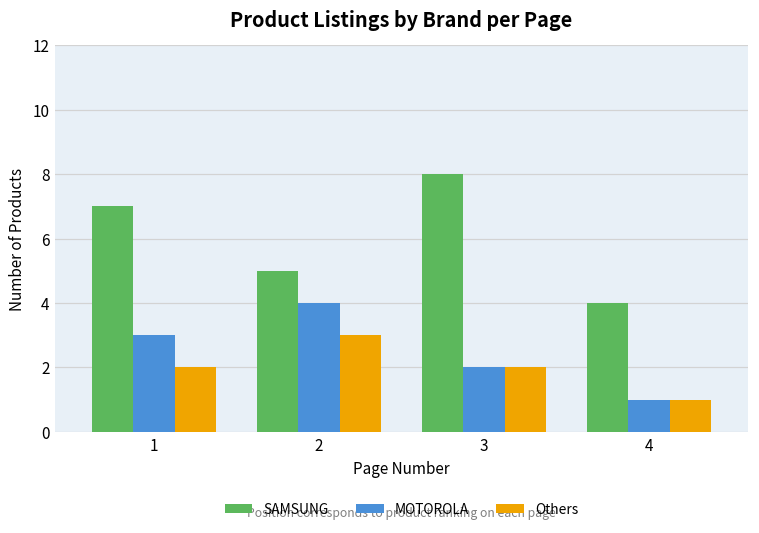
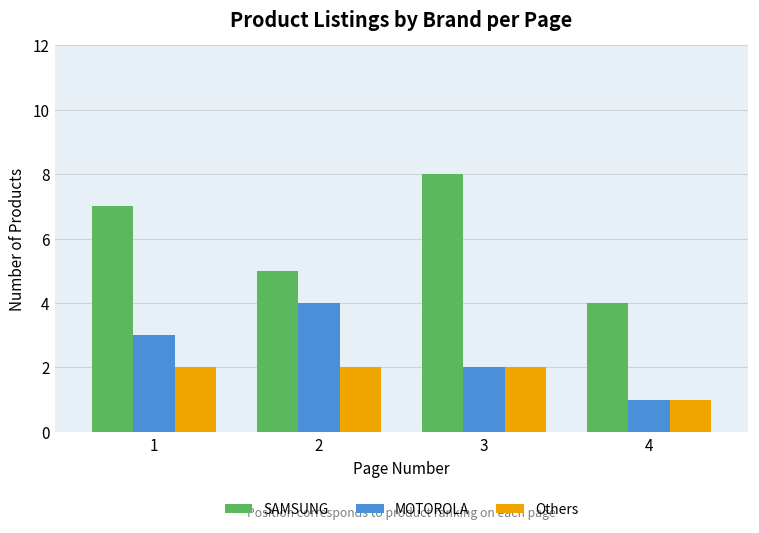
Others, 2: 3 -> 2
